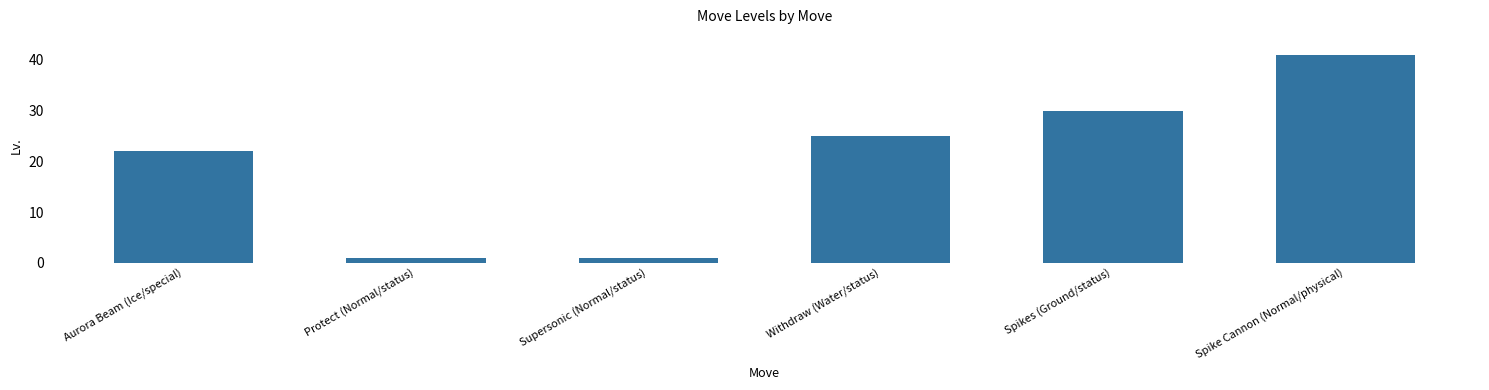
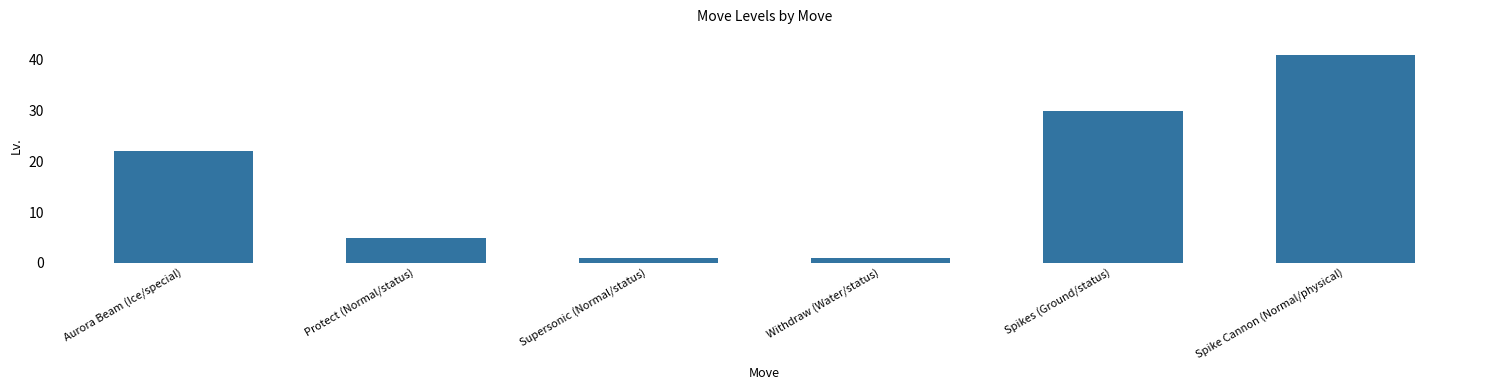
Protect (Normal/status): 1 -> 5
Withdraw (Water/status): 25 -> 1
